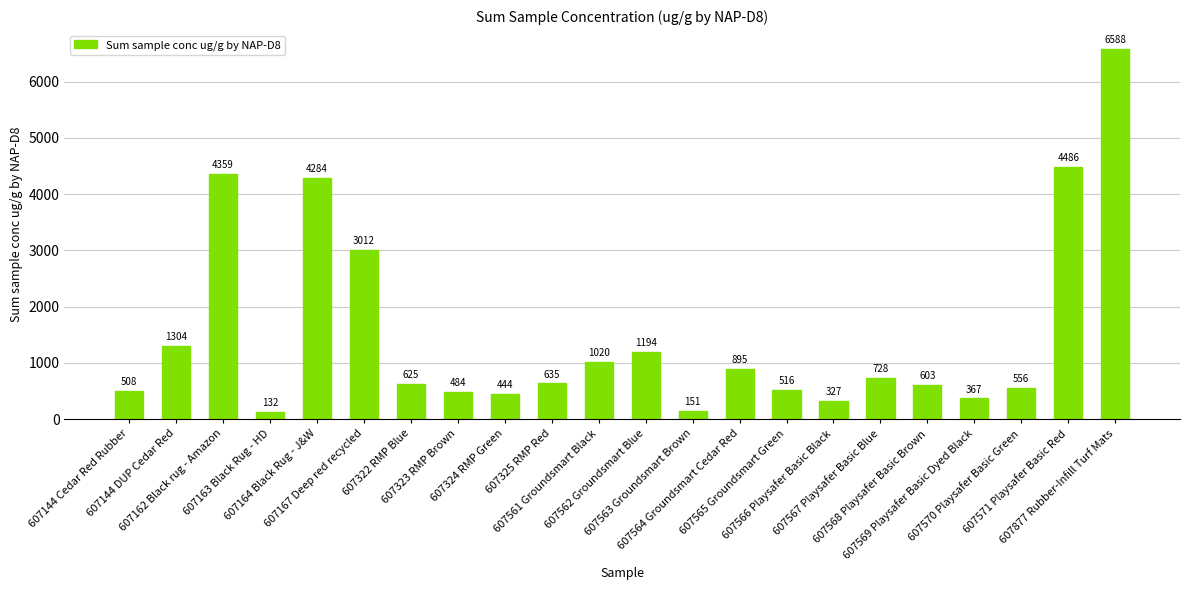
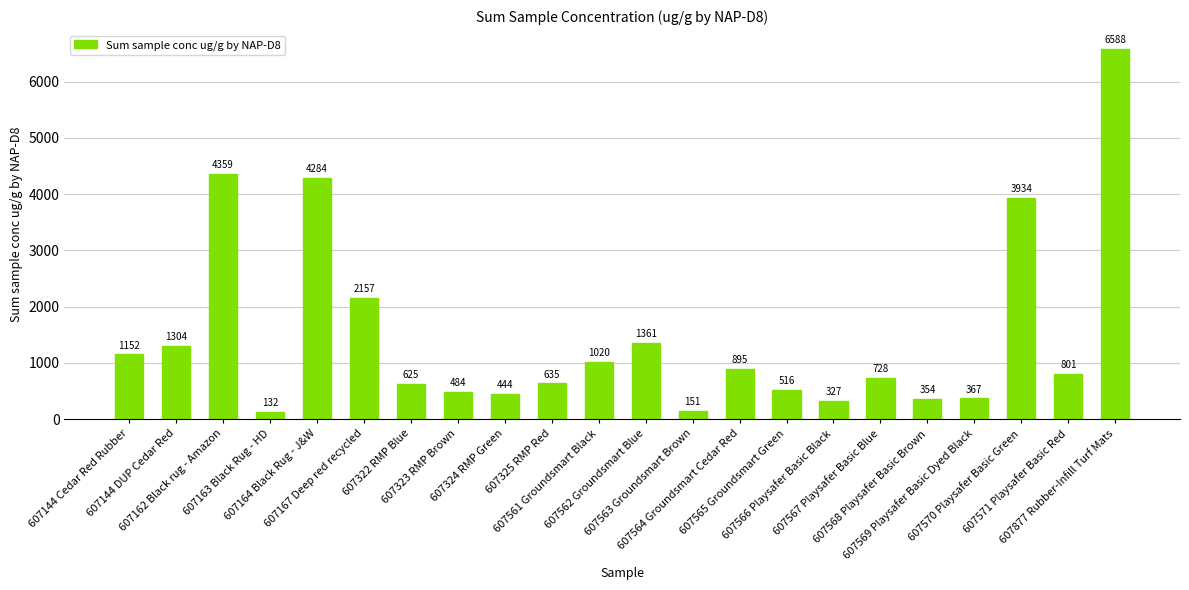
607144 Cedar Red Rubber: 508 -> 1152
607167 Deep red recycled: 3012 -> 2157
607562 Groundsmart Blue: 1194 -> 1361
607568 Playsafer Basic Brown: 603 -> 354
607570 Playsafer Basic Green: 556 -> 3934
607571 Playsafer Basic Red: 4486 -> 801
